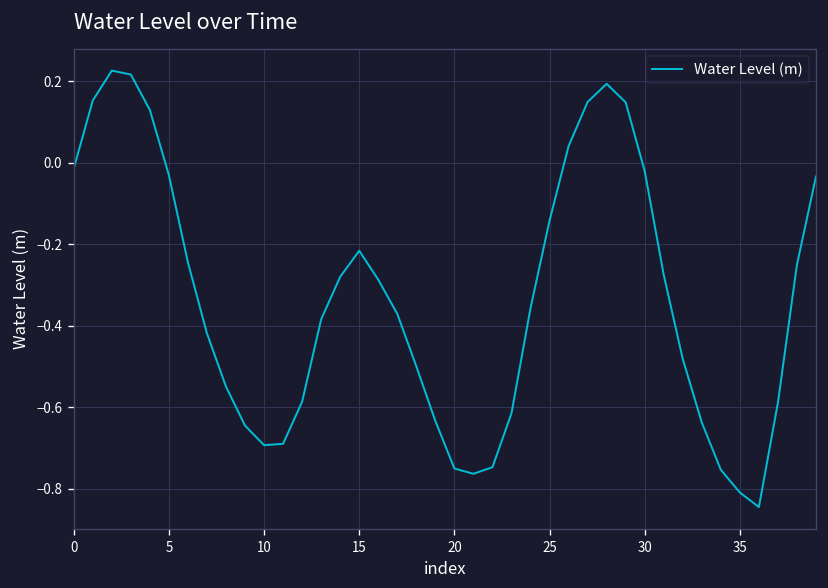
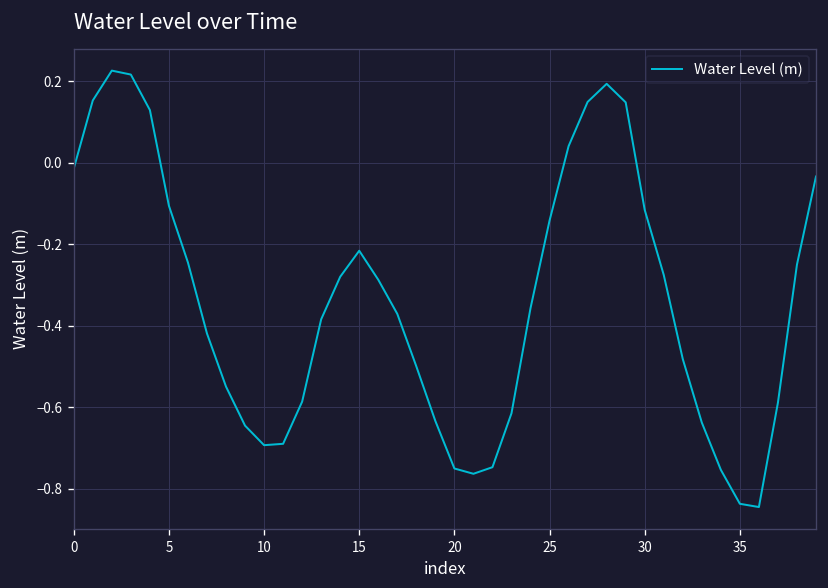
5: -0.03 -> -0.11
30: -0.02 -> -0.12
35: -0.81 -> -0.84
